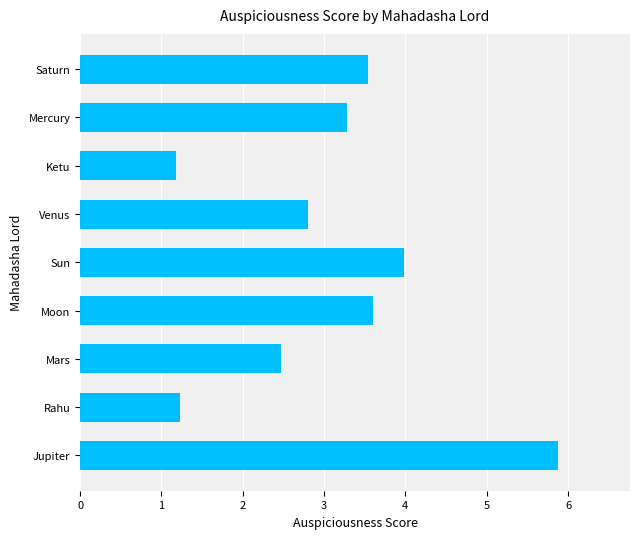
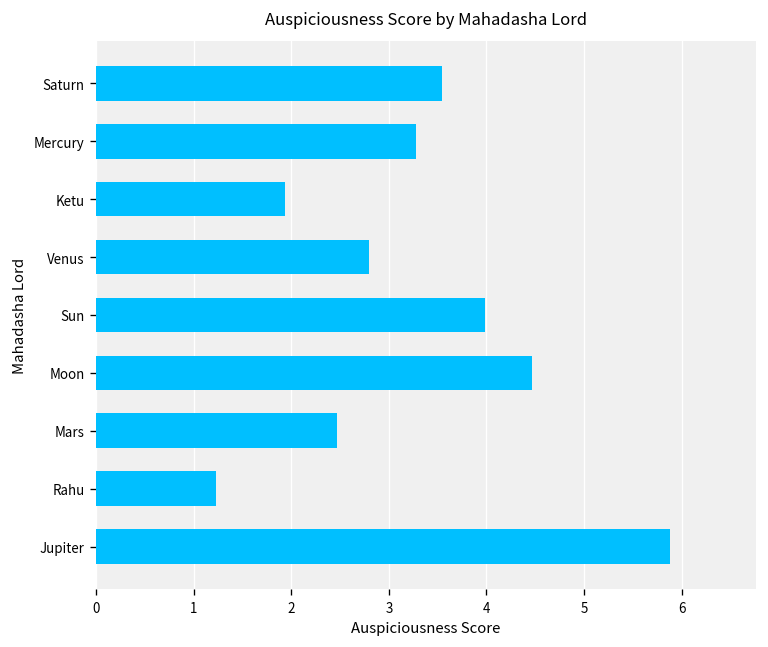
Ketu: 1.2 -> 1.9
Moon: 3.6 -> 4.5
